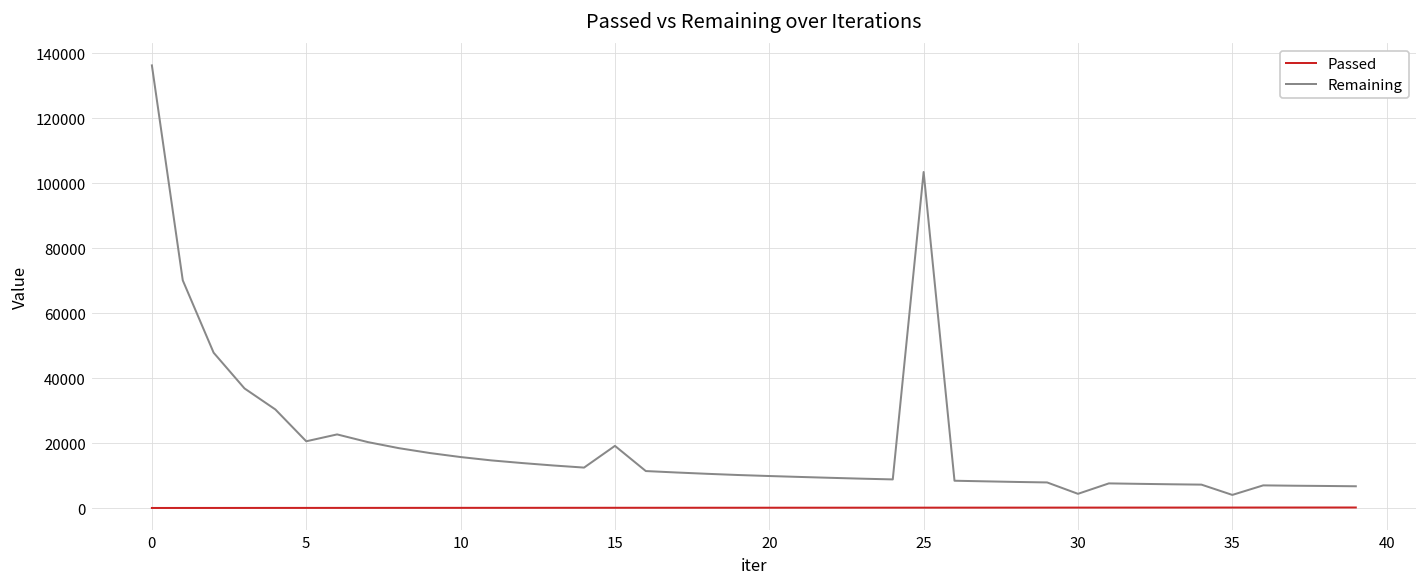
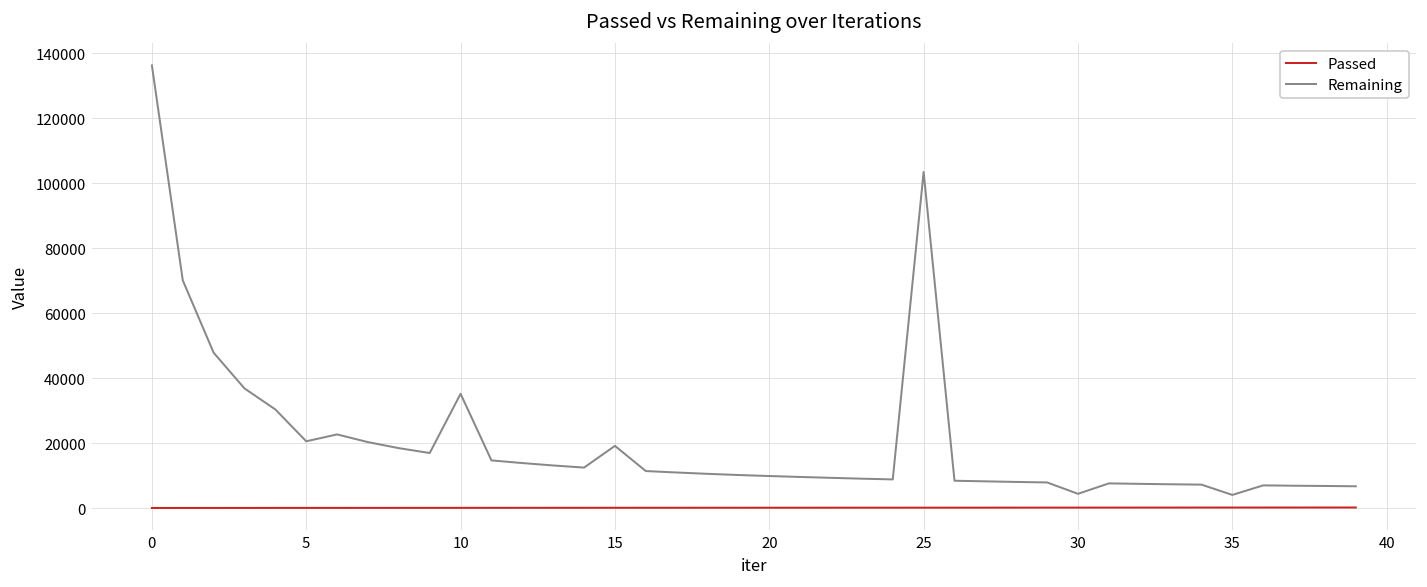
Remaining, 10: 16000 -> 35000
